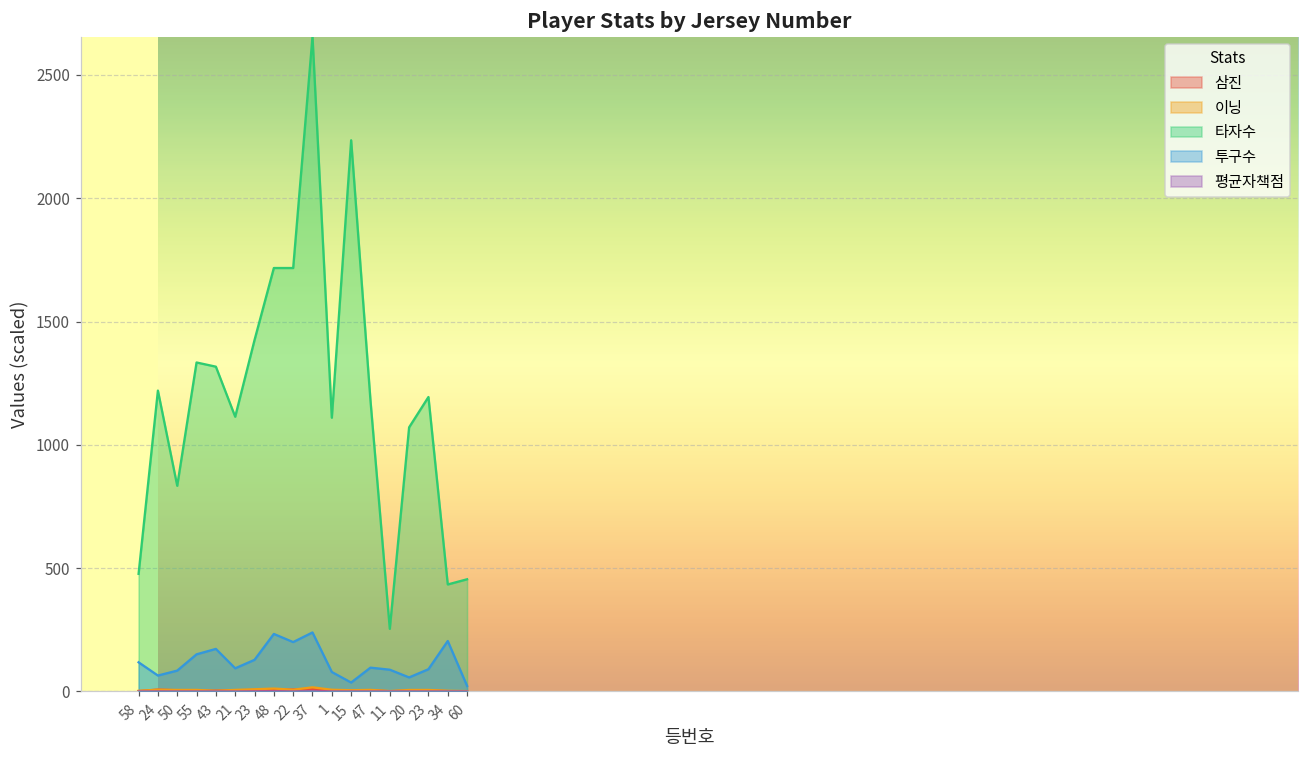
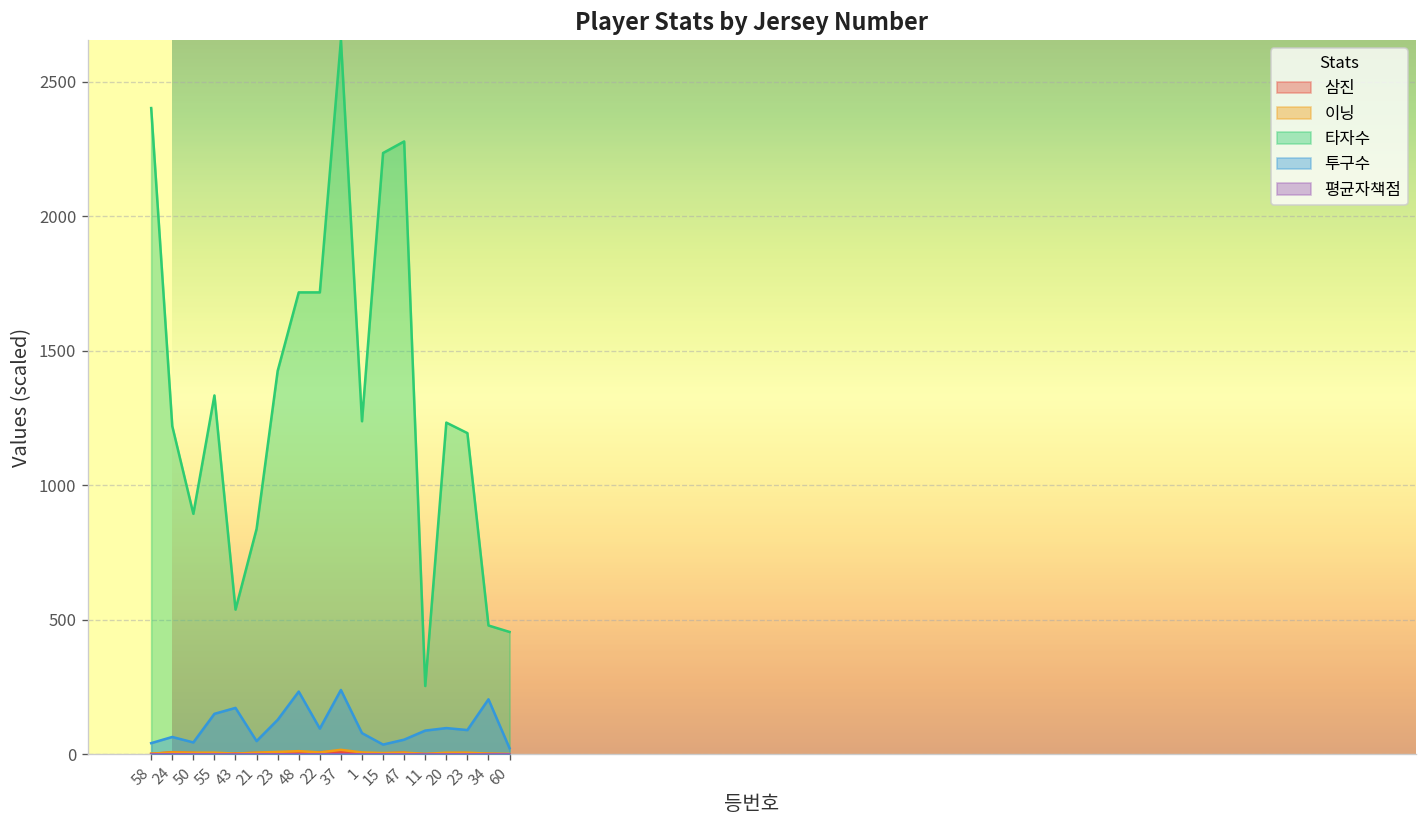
타자수, 58: 480 -> 2400
투구수, 58: 120 -> 40
타자수, 50: 830 -> 890
투구수, 50: 80 -> 40
타자수, 43: 1320 -> 540
타자수, 21: 1110 -> 840
투구수, 21: 90 -> 50
투구수, 22: 200 -> 100
타자수, 1: 1110 -> 1240
타자수, 47: 1180 -> 2280
투구수, 47: 100 -> 50
타자수, 20: 1070 -> 1230
투구수, 20: 60 -> 100
타자수, 34: 430 -> 480
